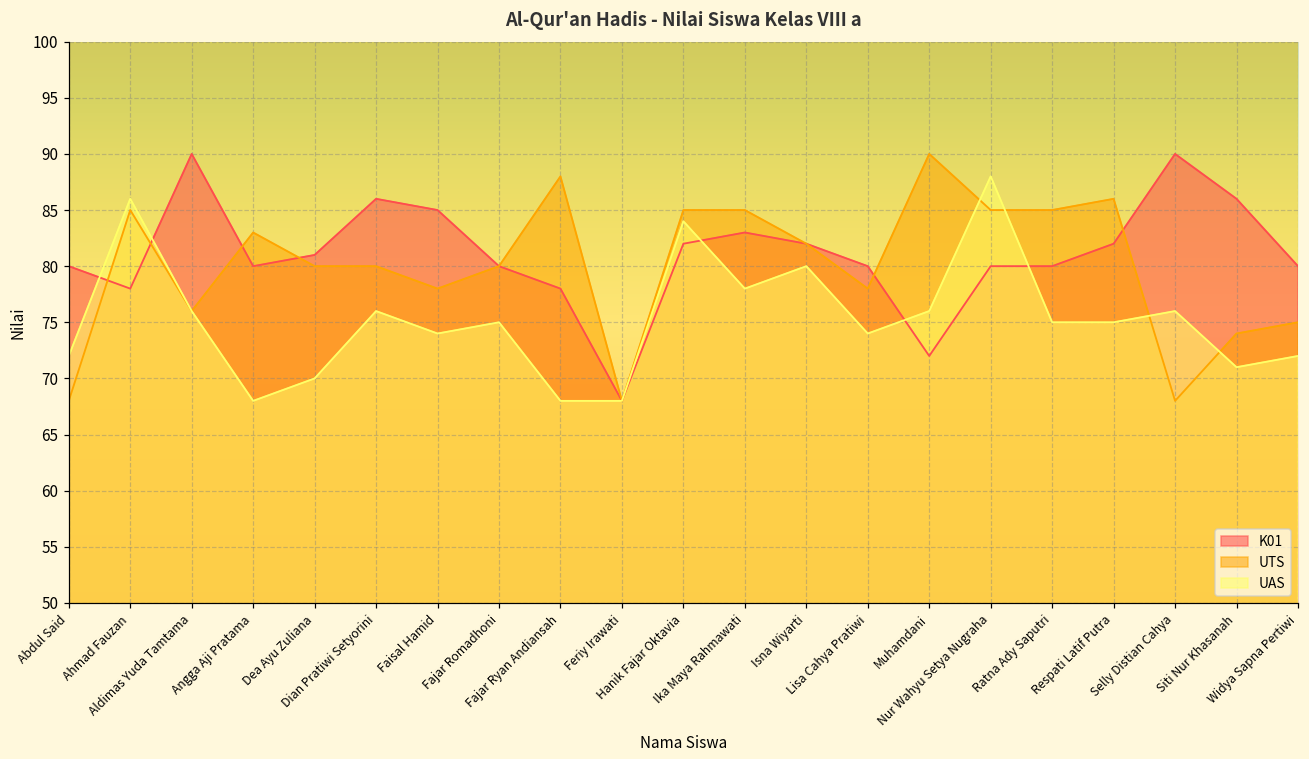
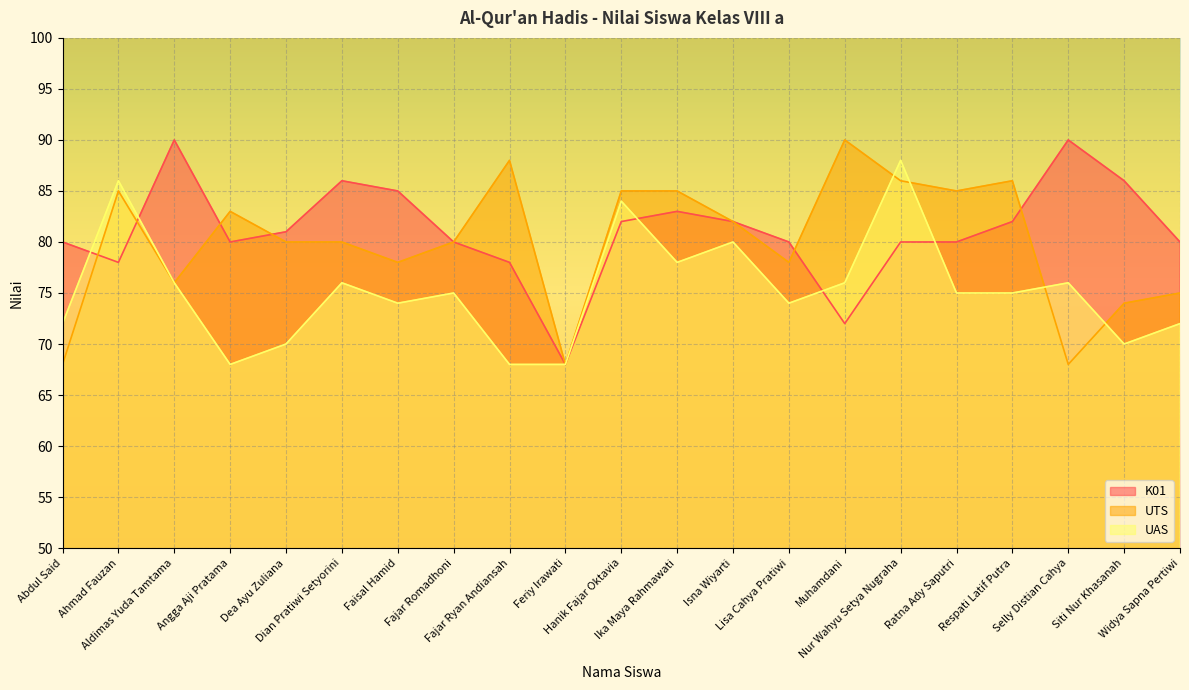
UTS, Nur Wahyu Setya Nugraha: 85 -> 86
UAS, Siti Nur Khasanah: 71 -> 70
